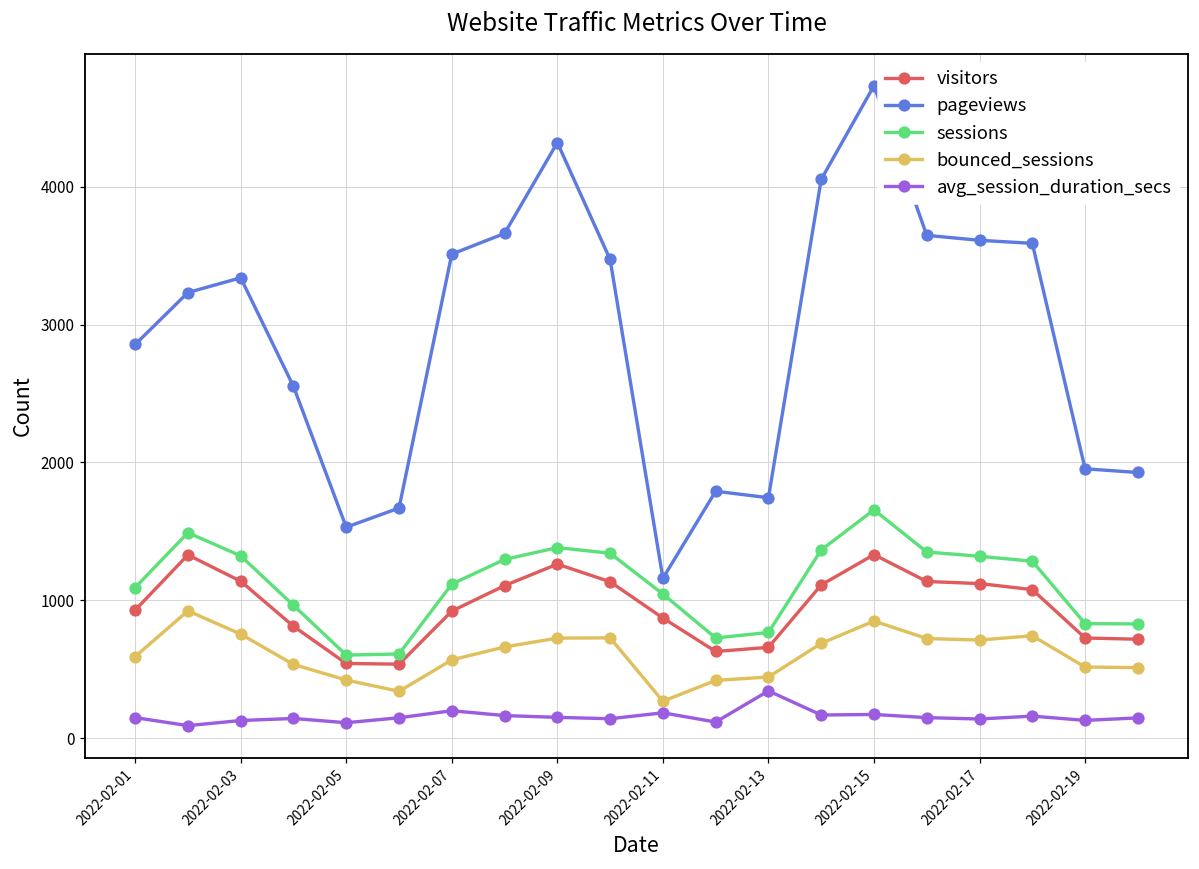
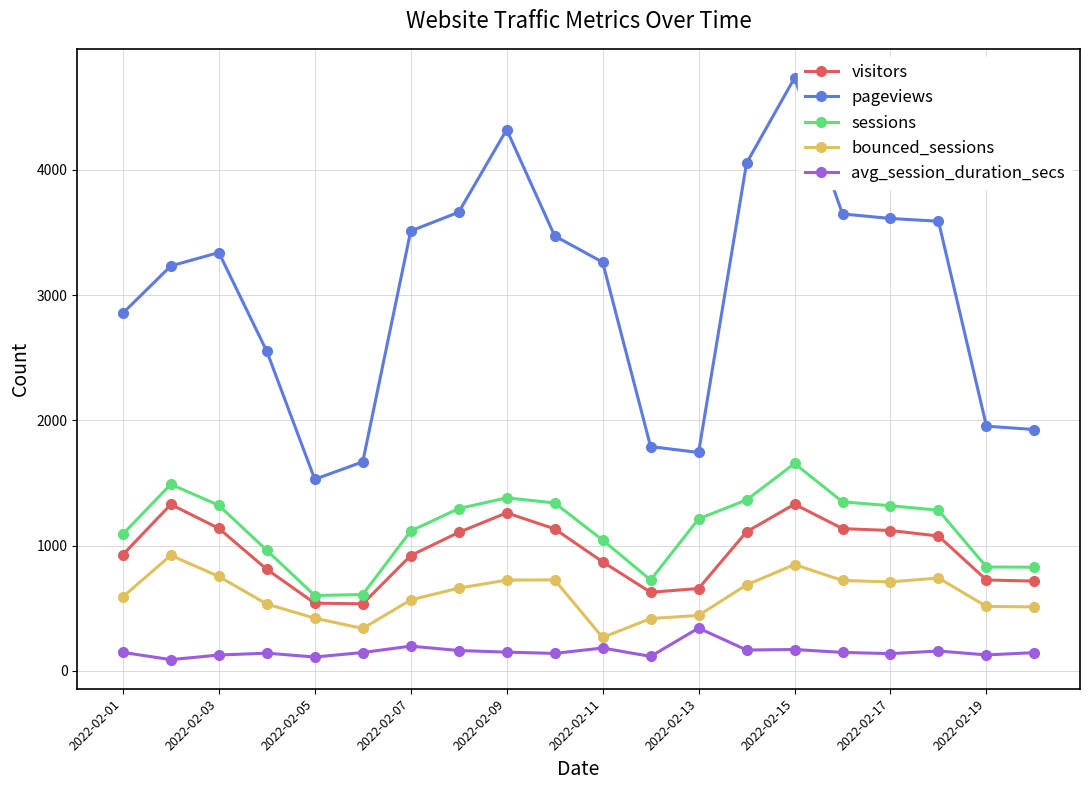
pageviews, 2022-02-11: 1160 -> 3260
sessions, 2022-02-13: 770 -> 1210
